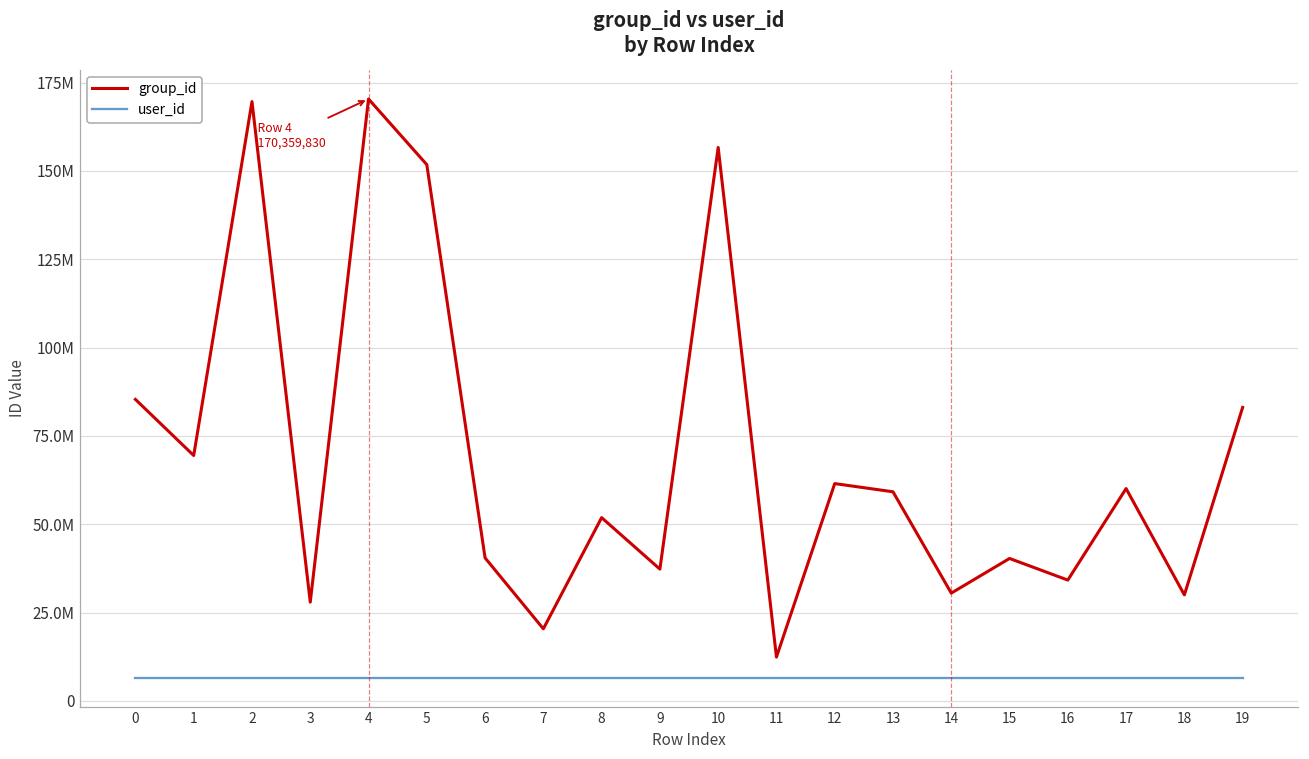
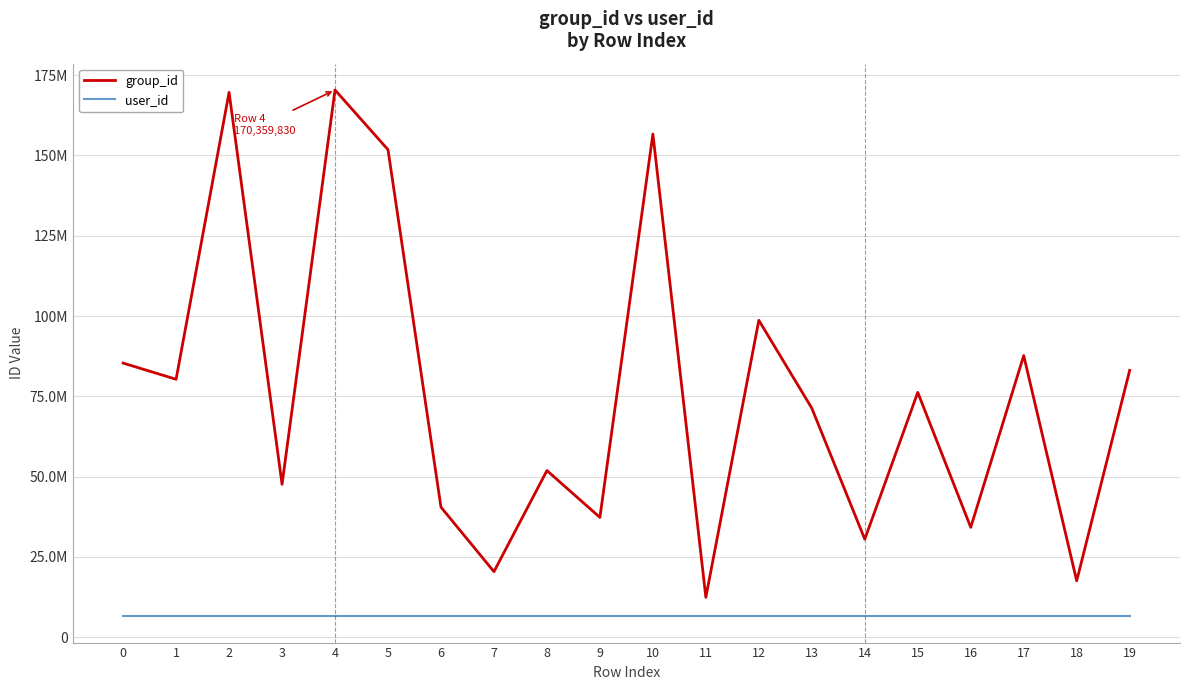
group_id, 1: 69000000 -> 80000000
group_id, 3: 28000000 -> 48000000
group_id, 12: 62000000 -> 99000000
group_id, 13: 59000000 -> 71000000
group_id, 15: 40000000 -> 76000000
group_id, 17: 60000000 -> 88000000
group_id, 18: 30000000 -> 18000000
